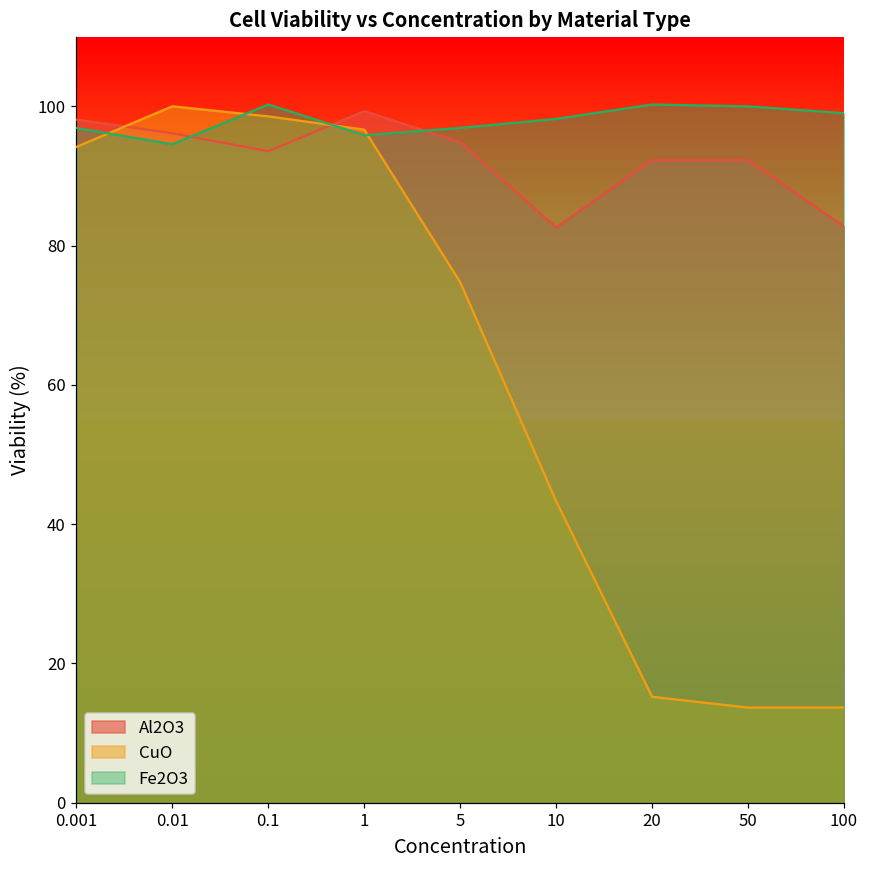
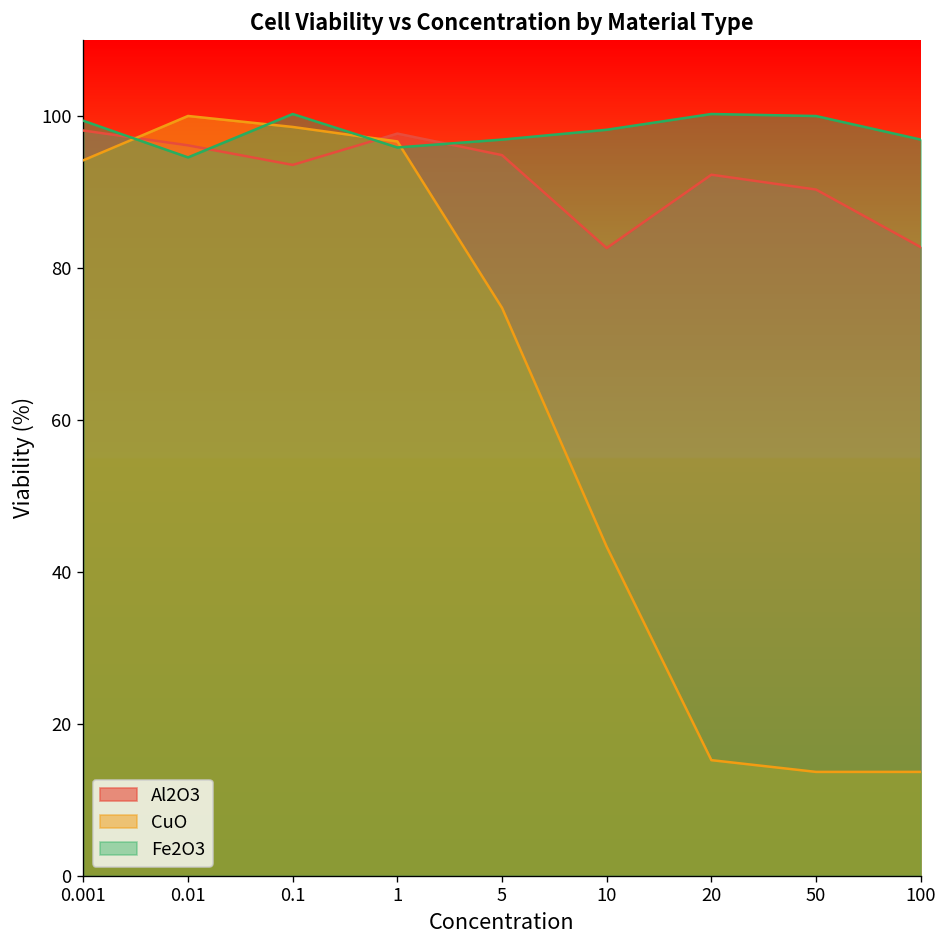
Fe2O3, 0.001: 97 -> 99
Al2O3, 1: 99 -> 98
Al2O3, 50: 92 -> 90
Fe2O3, 100: 99 -> 97
